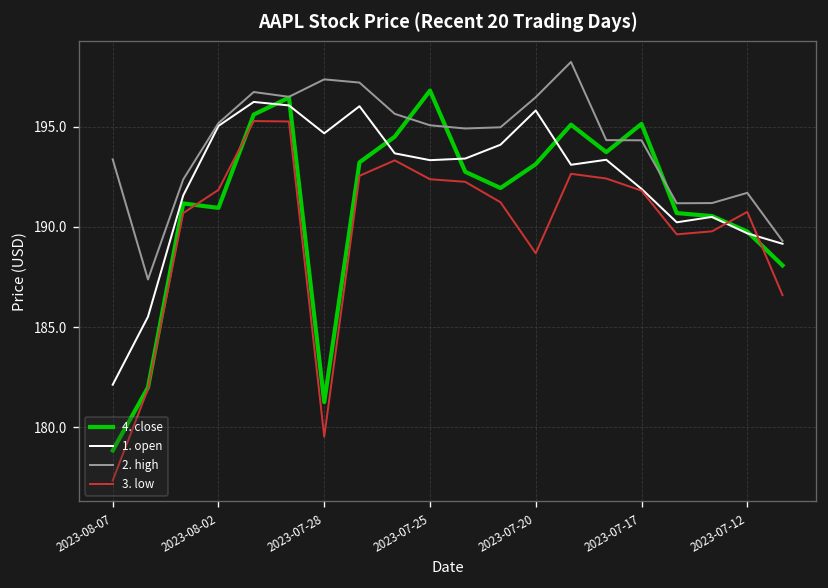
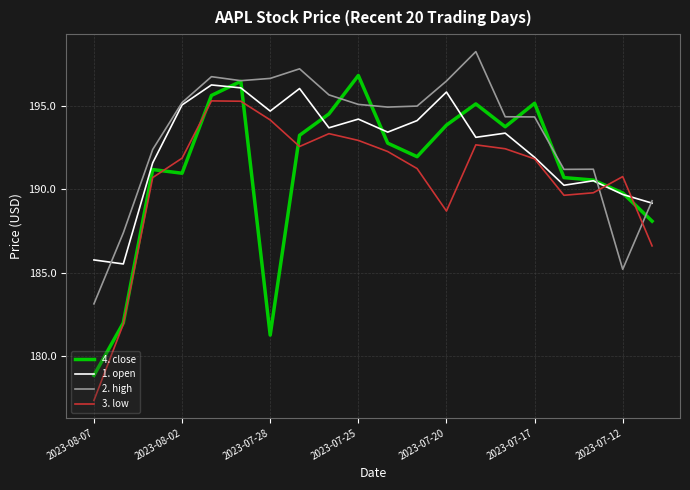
1. open, 2023-08-07: 182.1 -> 185.8
2. high, 2023-08-07: 193.4 -> 183.1
2. high, 2023-07-28: 197.4 -> 196.6
3. low, 2023-07-28: 179.5 -> 194.1
1. open, 2023-07-25: 193.3 -> 194.2
3. low, 2023-07-25: 192.4 -> 192.9
4. close, 2023-07-20: 193.1 -> 193.8
2. high, 2023-07-12: 191.7 -> 185.2
